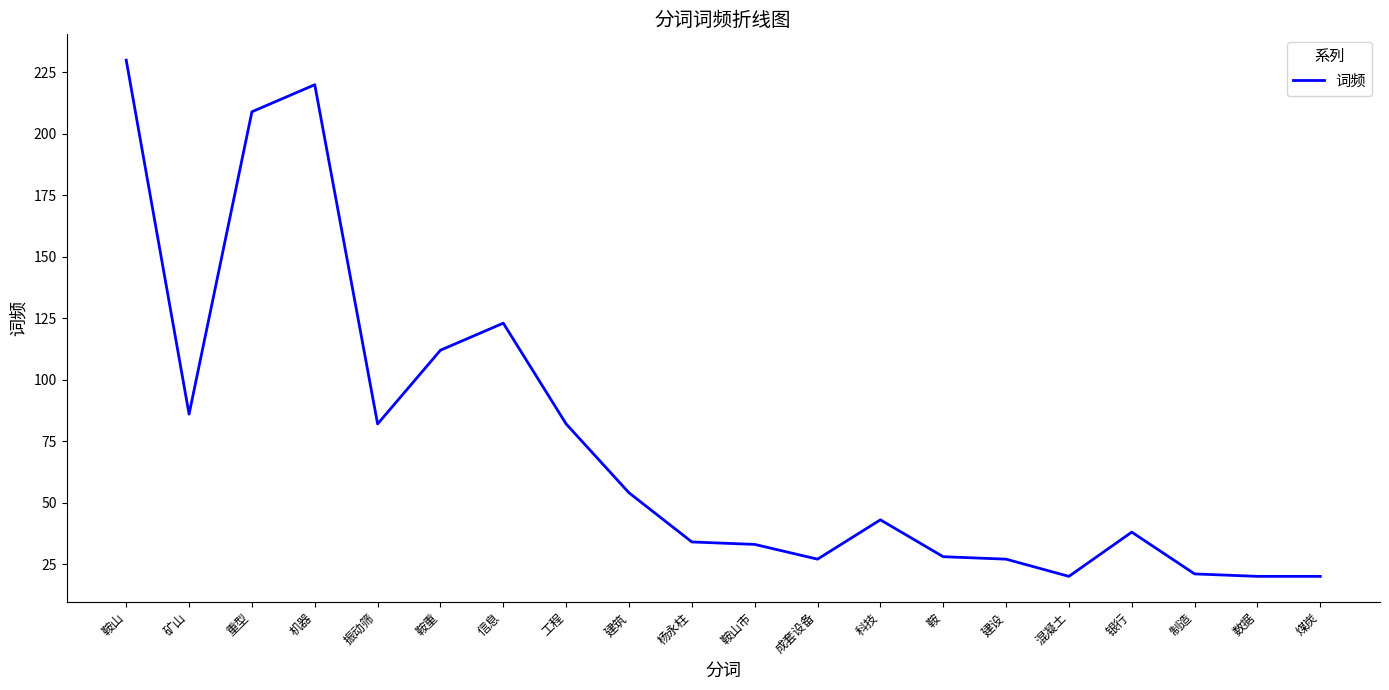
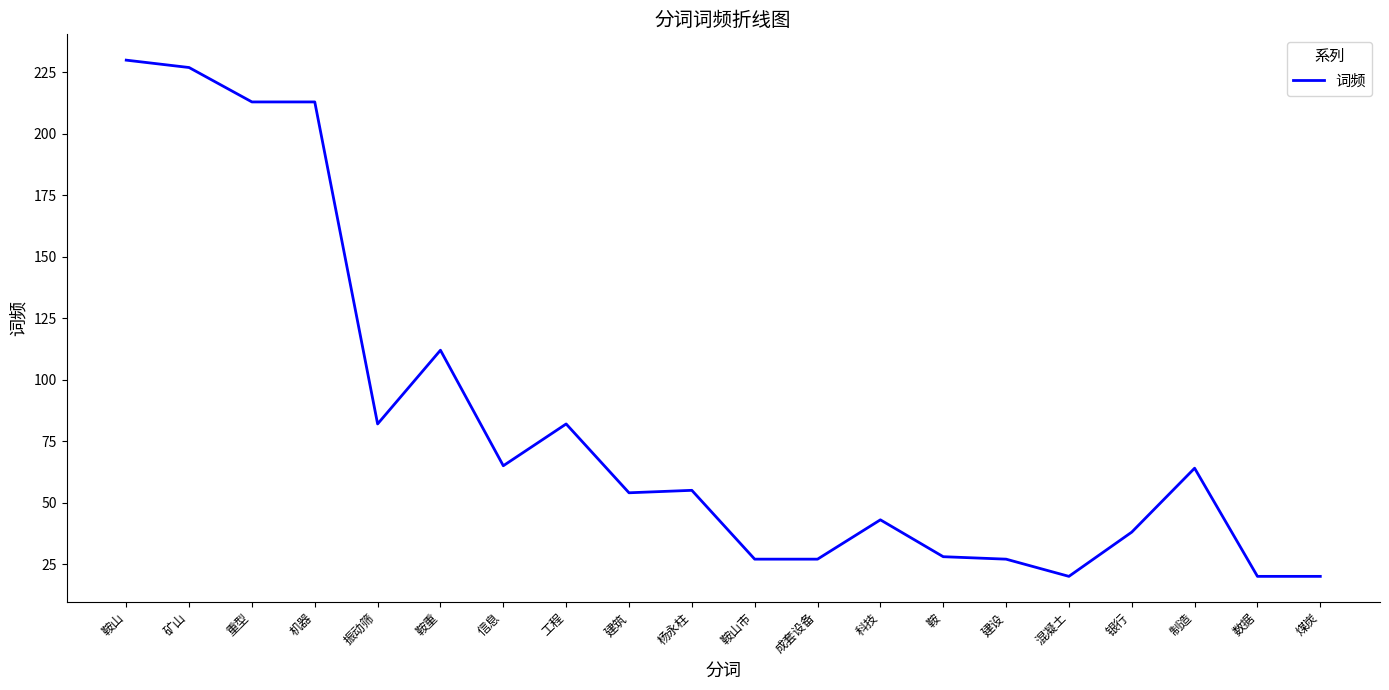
矿山: 86 -> 227
重型: 209 -> 213
机器: 220 -> 213
信息: 123 -> 65
杨永柱: 34 -> 55
鞍山市: 33 -> 27
制造: 21 -> 64
